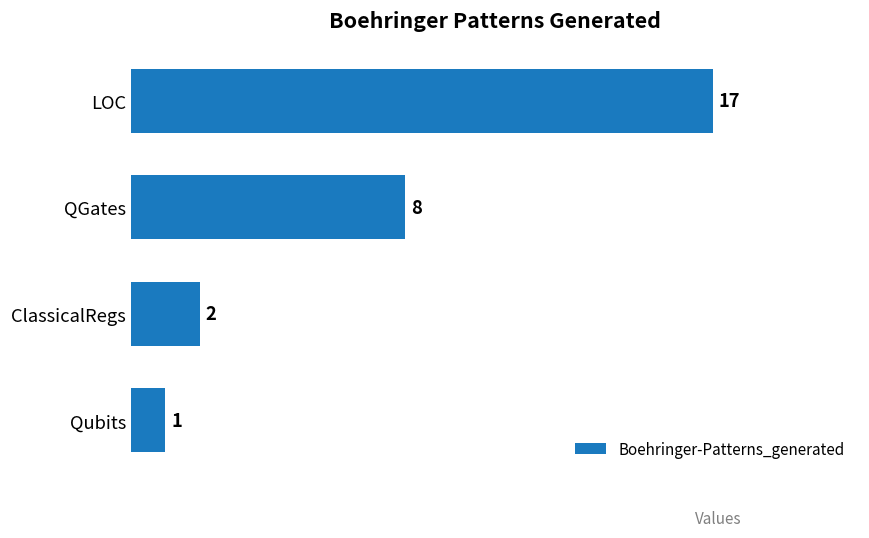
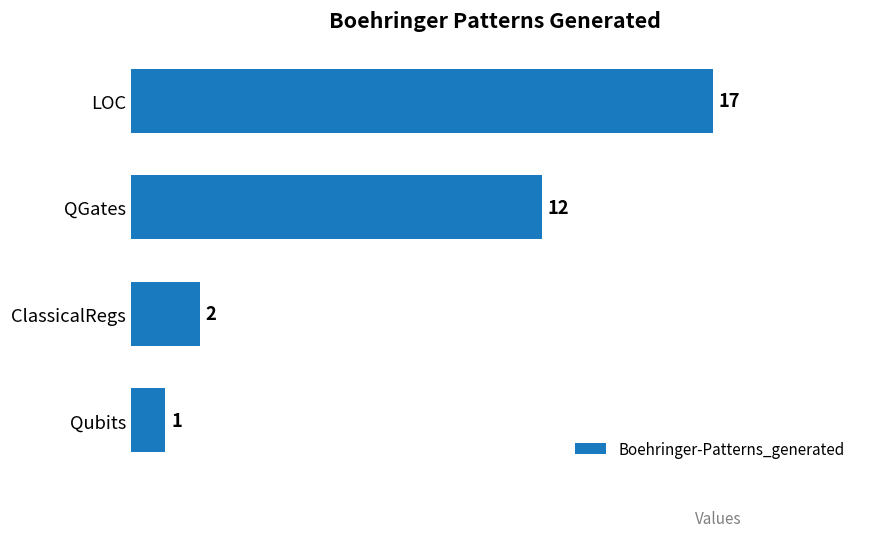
QGates: 8 -> 12
